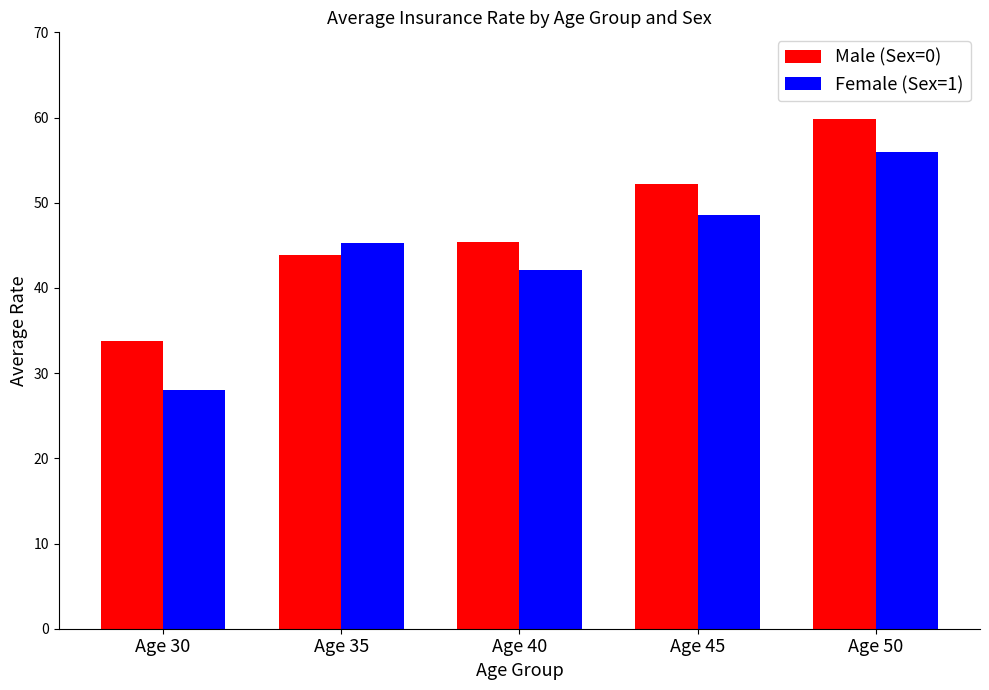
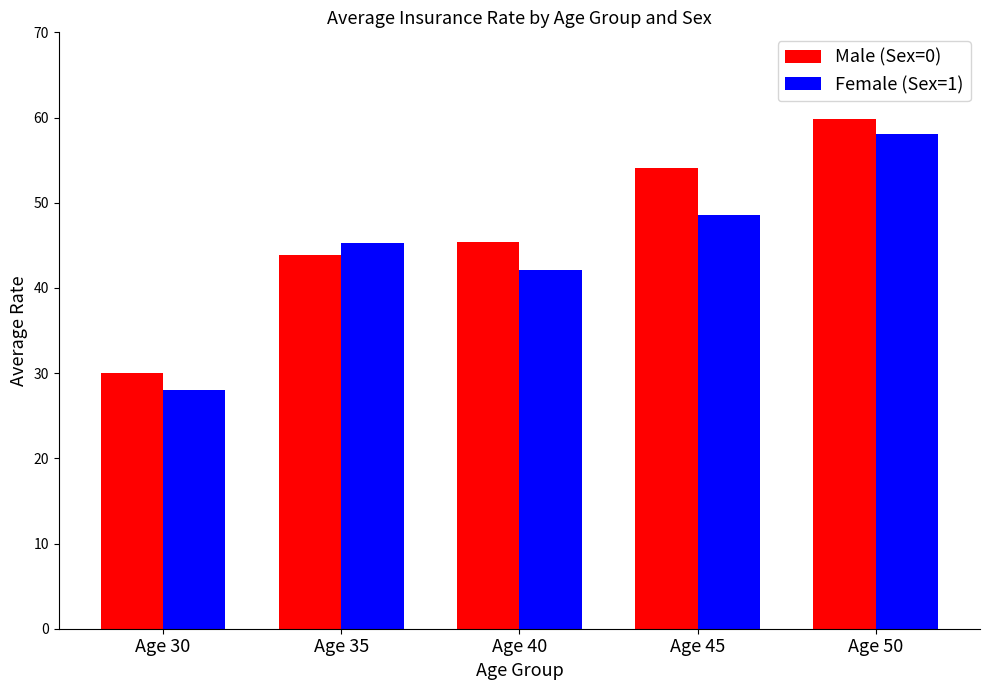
Male (Sex=0), Age 30: 34 -> 30
Male (Sex=0), Age 45: 52 -> 54
Female (Sex=1), Age 50: 56 -> 58
